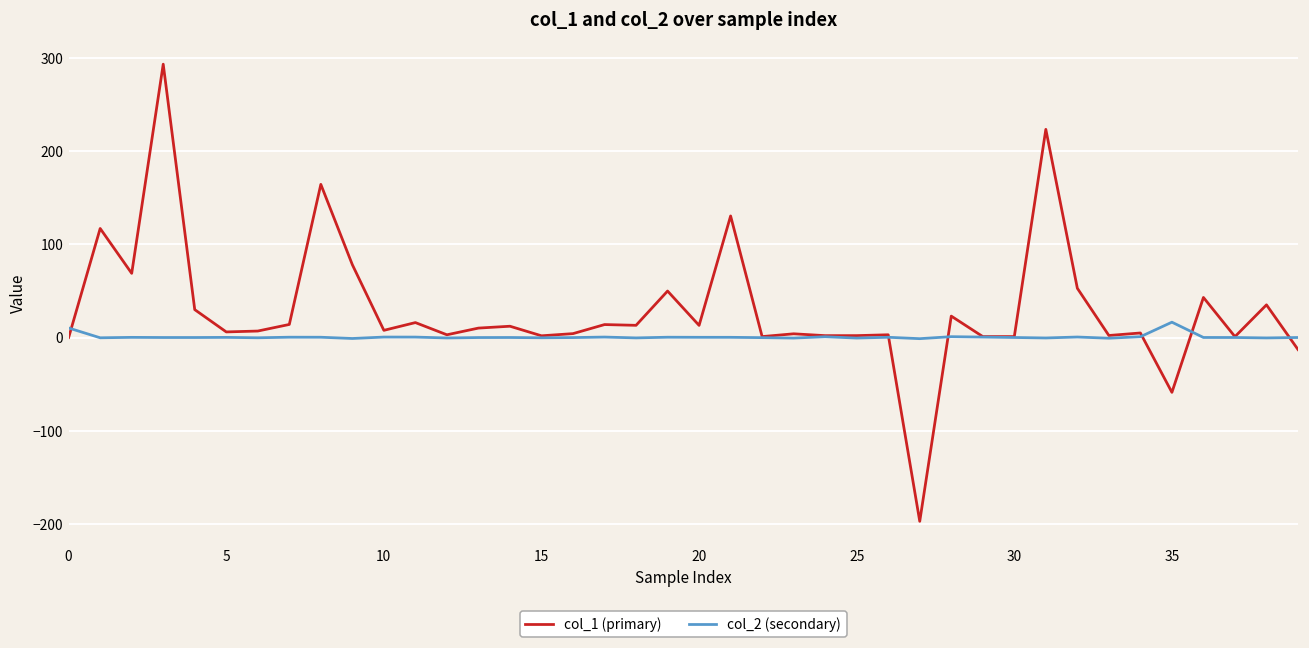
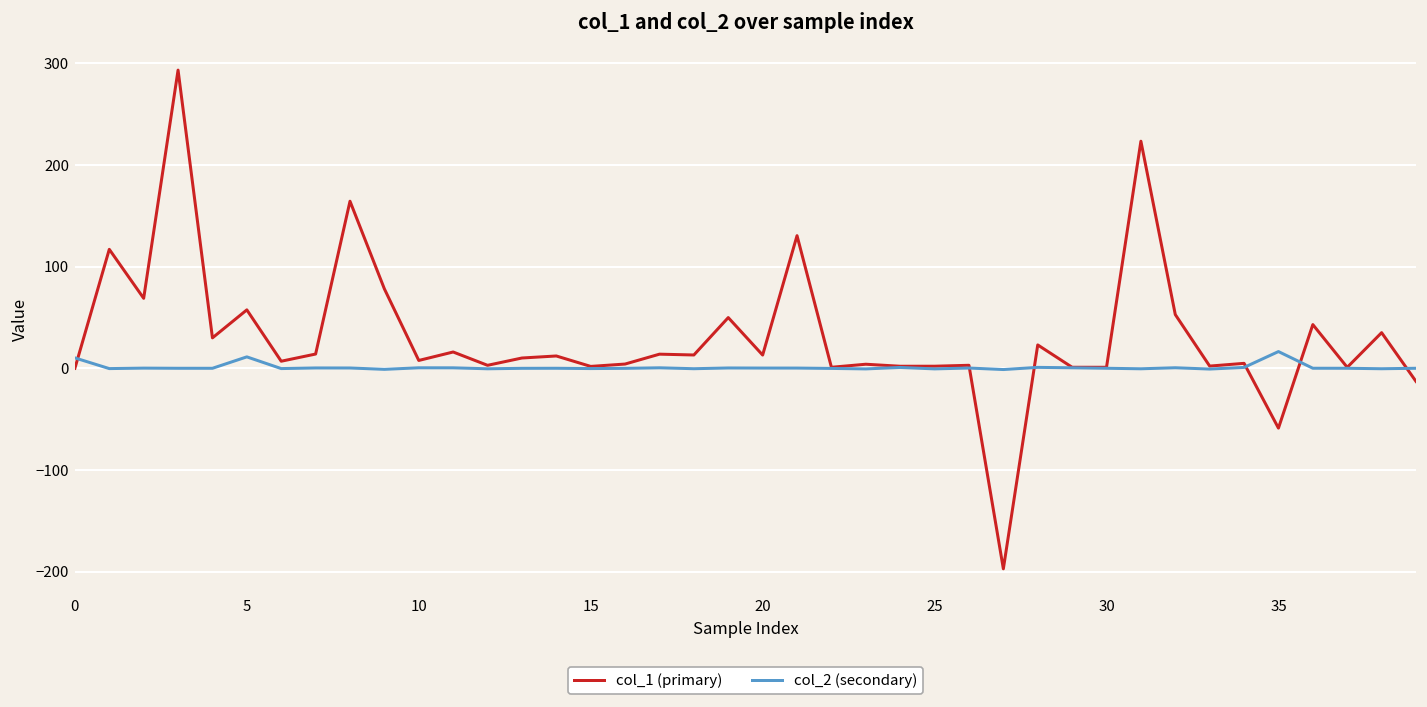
col_1 (primary), 5: 10 -> 60
col_2 (secondary), 5: 0 -> 10
